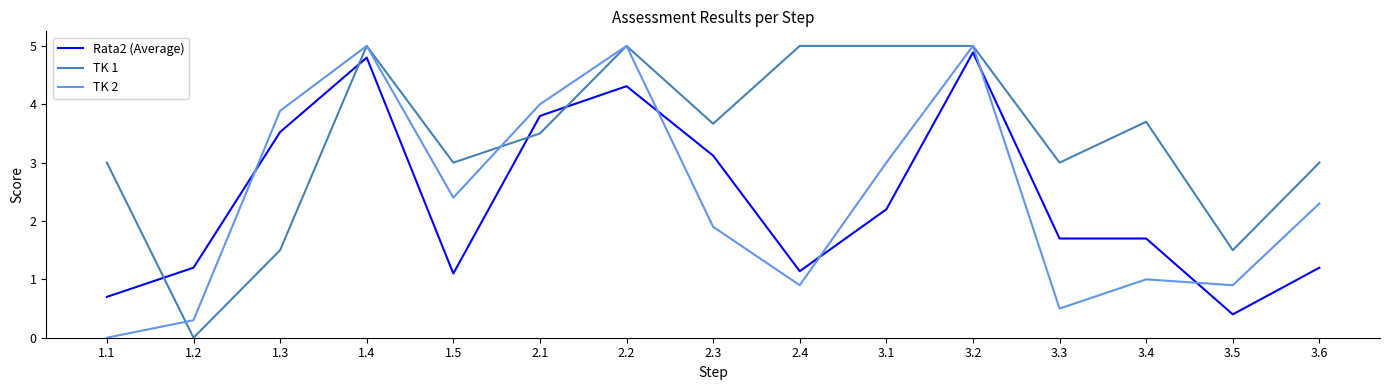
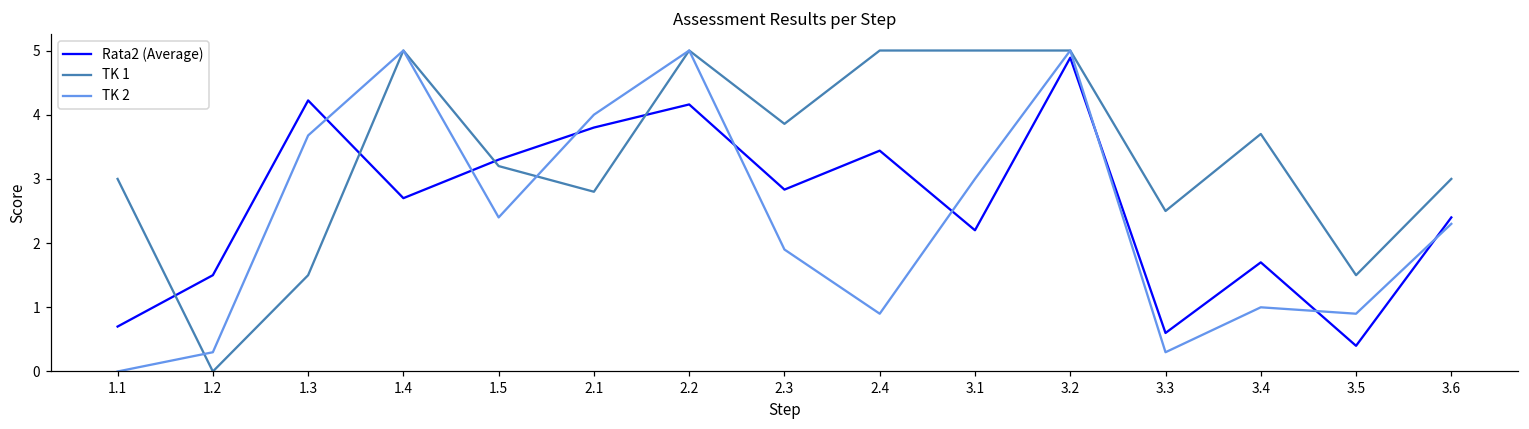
Rata2 (Average), 1.2: 1.2 -> 1.5
Rata2 (Average), 1.3: 3.5 -> 4.2
TK 2, 1.3: 3.9 -> 3.7
Rata2 (Average), 1.4: 4.8 -> 2.7
Rata2 (Average), 1.5: 1.1 -> 3.3
TK 1, 1.5: 3.0 -> 3.2
TK 1, 2.1: 3.5 -> 2.8
Rata2 (Average), 2.2: 4.3 -> 4.2
Rata2 (Average), 2.3: 3.1 -> 2.8
TK 1, 2.3: 3.7 -> 3.9
Rata2 (Average), 2.4: 1.1 -> 3.4
Rata2 (Average), 3.3: 1.7 -> 0.6
TK 1, 3.3: 3.0 -> 2.5
TK 2, 3.3: 0.5 -> 0.3
Rata2 (Average), 3.6: 1.2 -> 2.4
